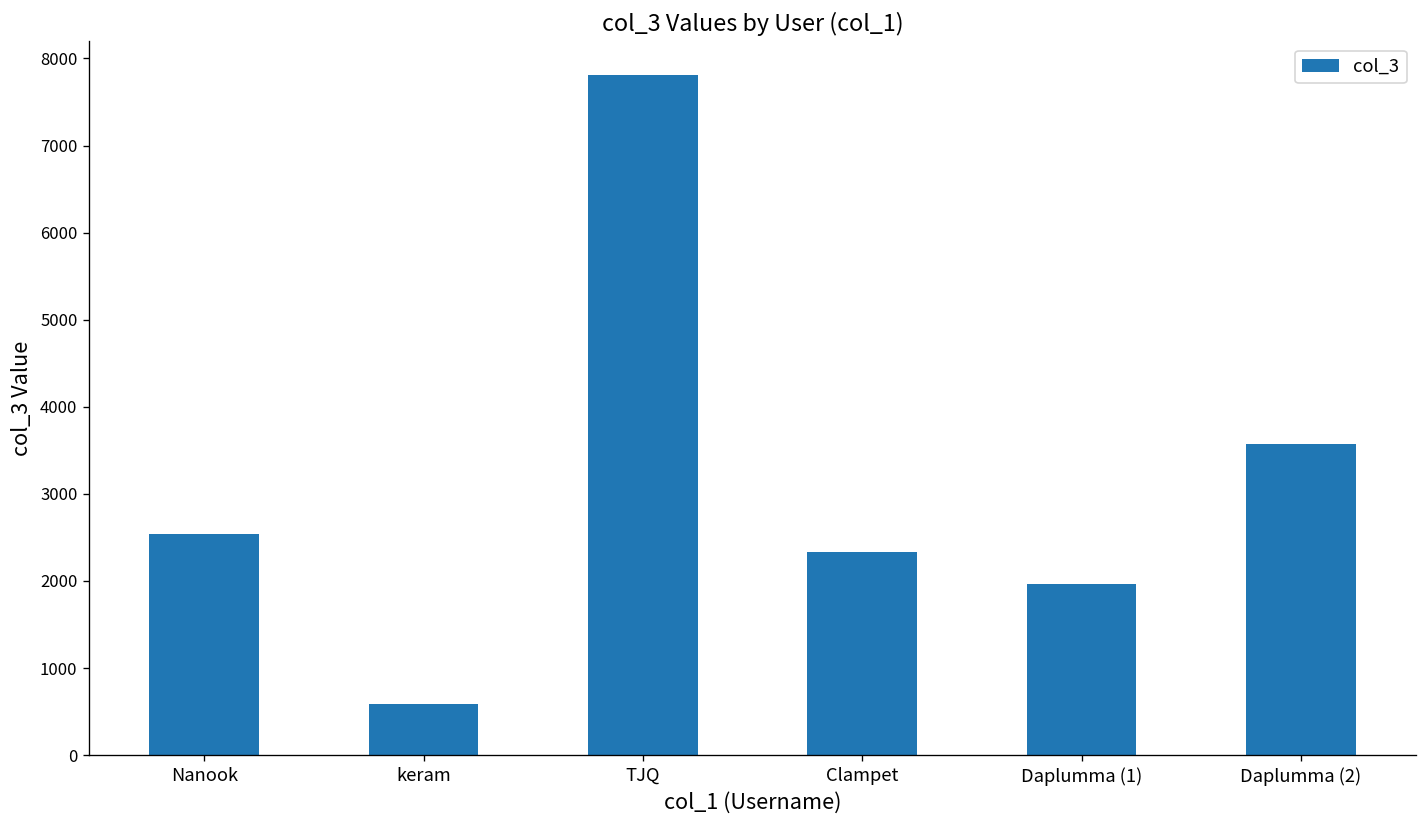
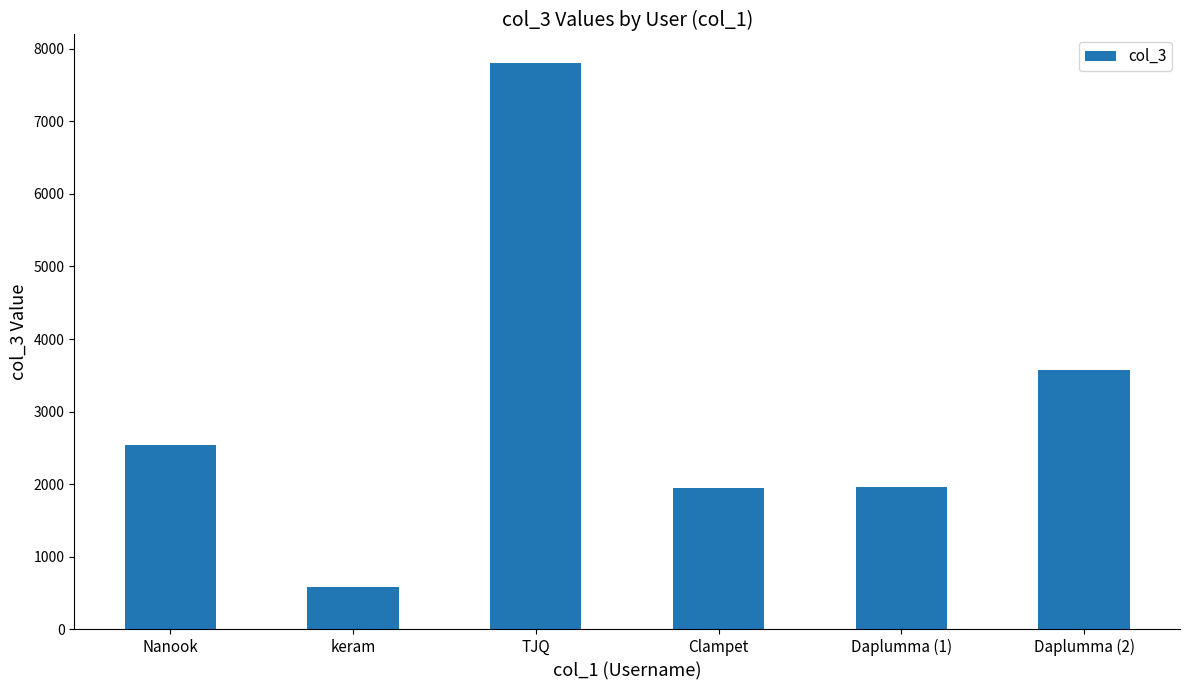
Clampet: 2300 -> 1900
